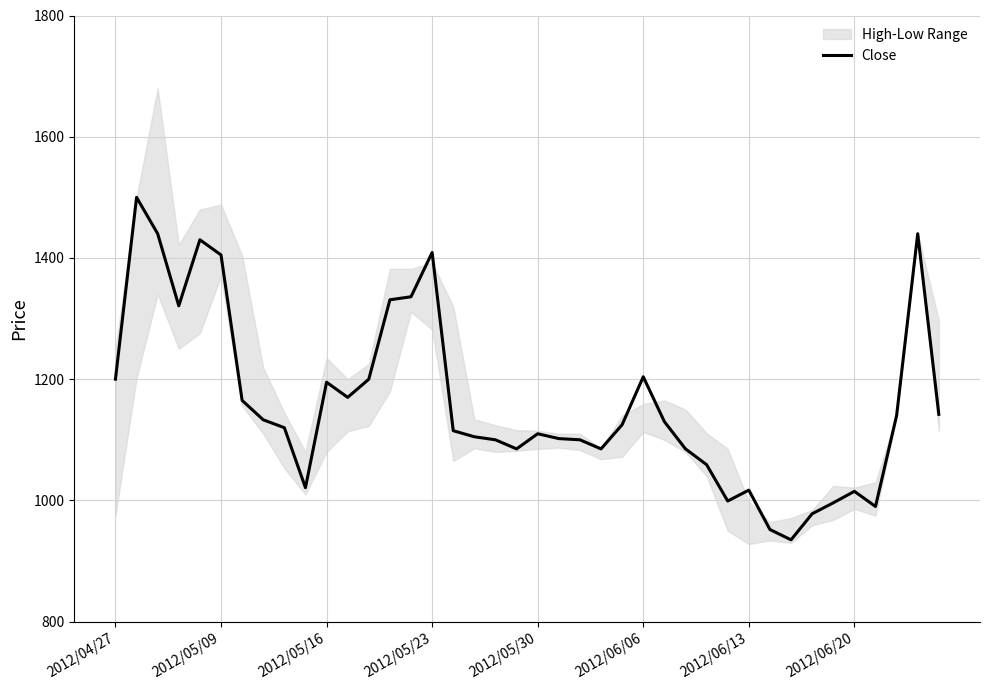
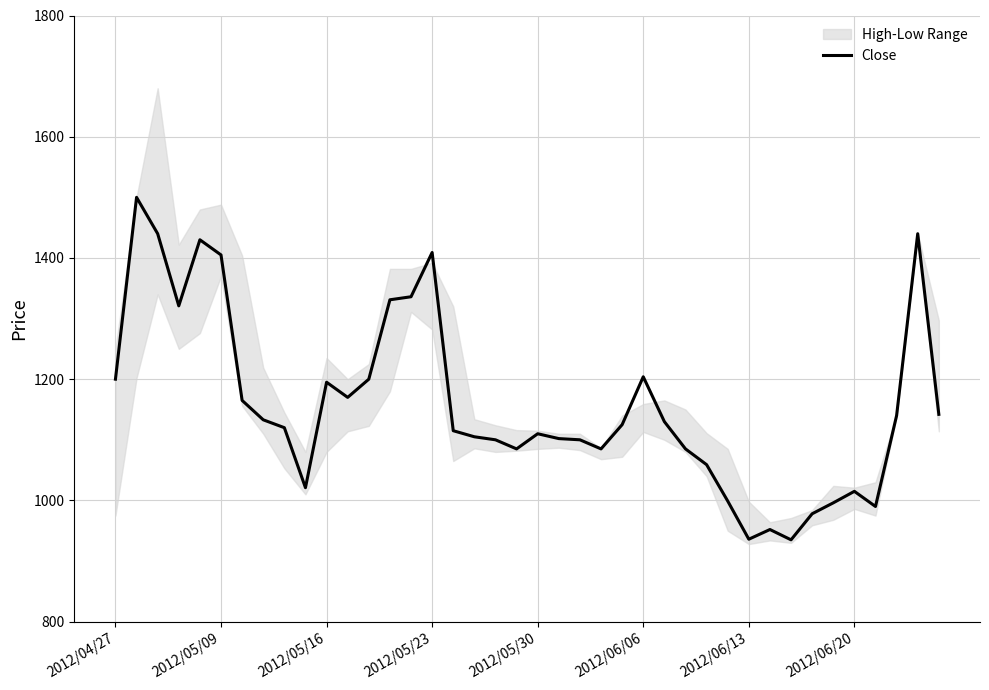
Close, 2012/06/13: 1020 -> 940
